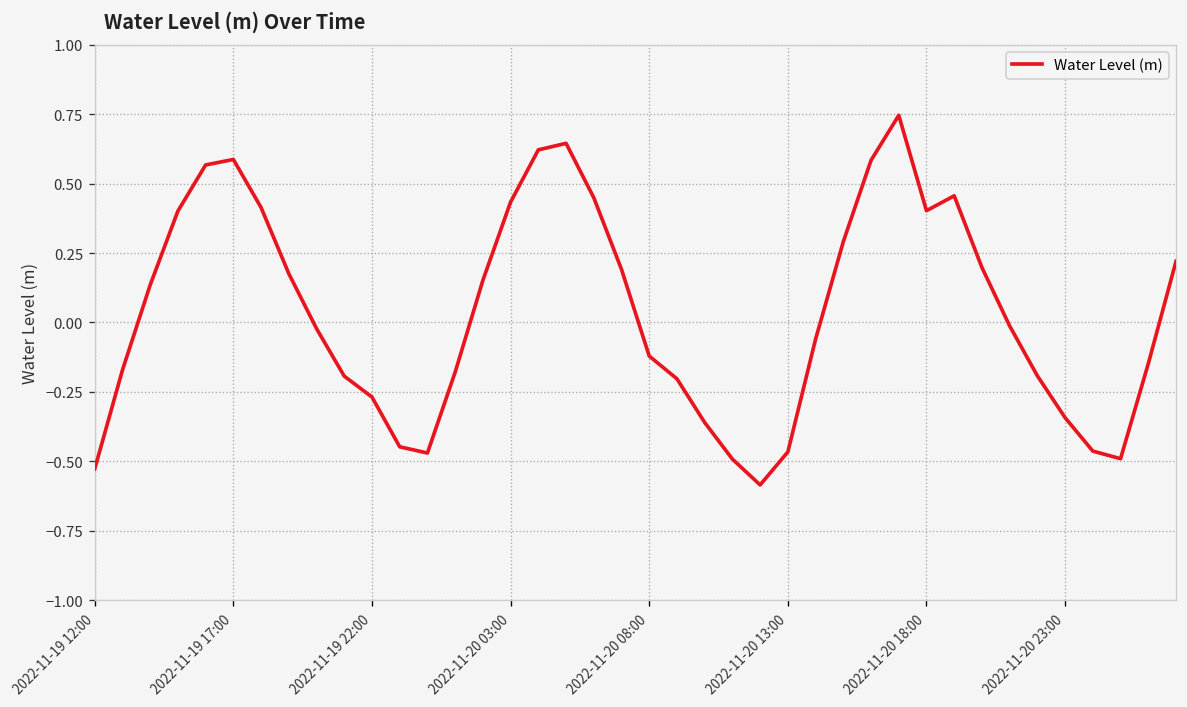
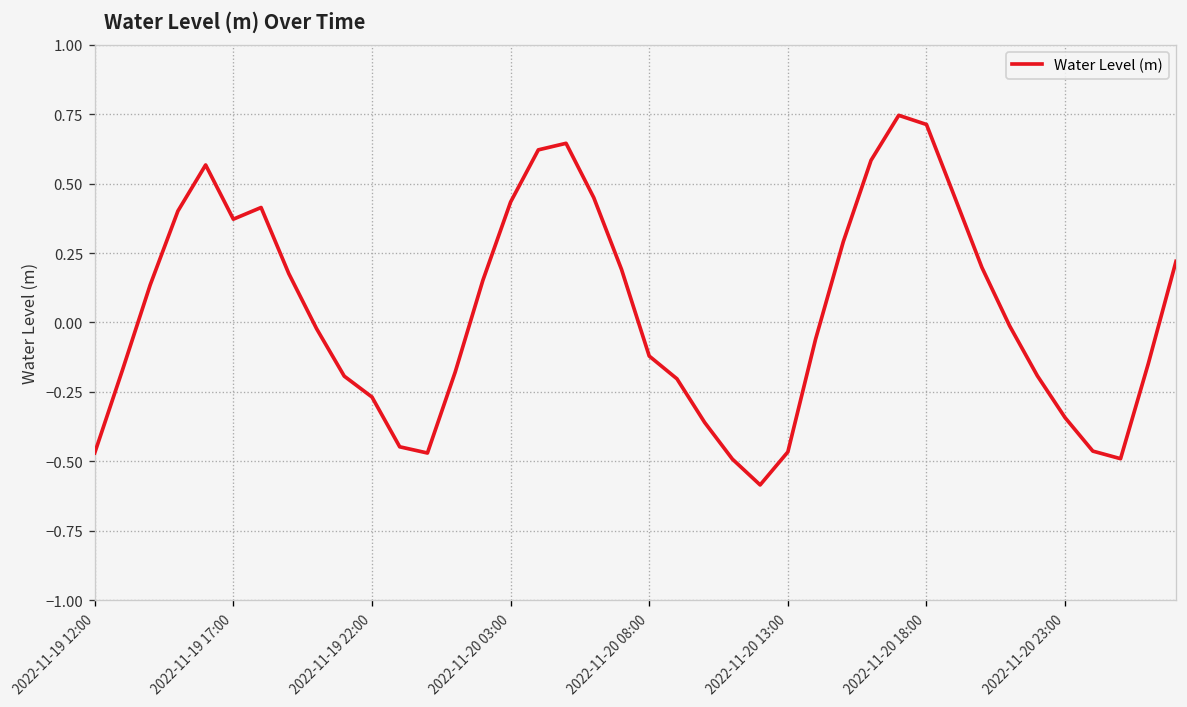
2022-11-19 12:00: -0.53 -> -0.47
2022-11-19 17:00: 0.59 -> 0.37
2022-11-20 18:00: 0.40 -> 0.71
